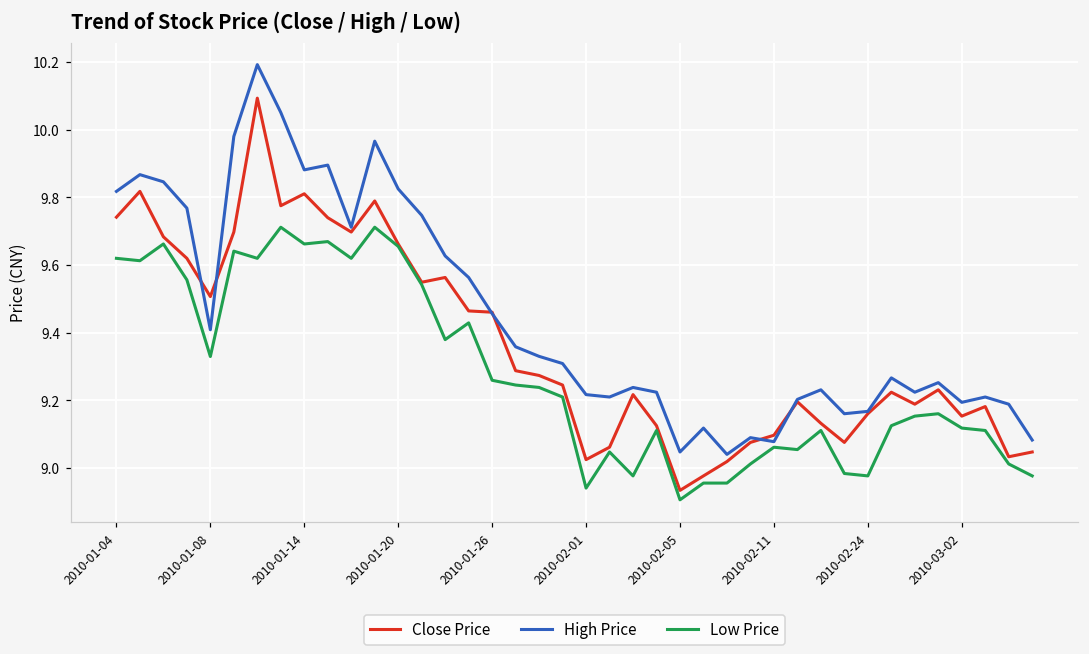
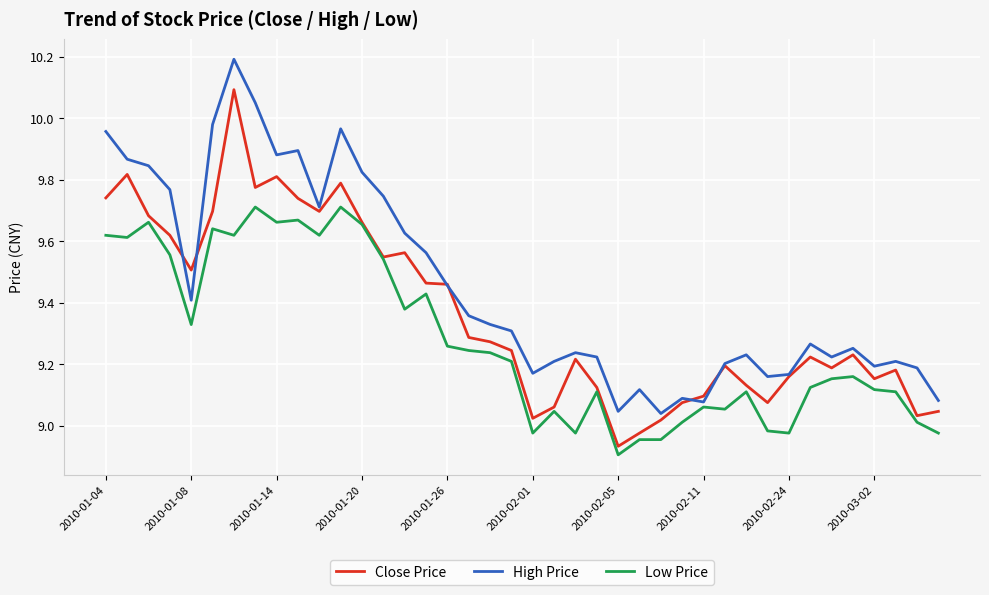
High Price, 2010-01-04: 9.82 -> 9.96
High Price, 2010-02-01: 9.22 -> 9.17
Low Price, 2010-02-01: 8.94 -> 8.98
